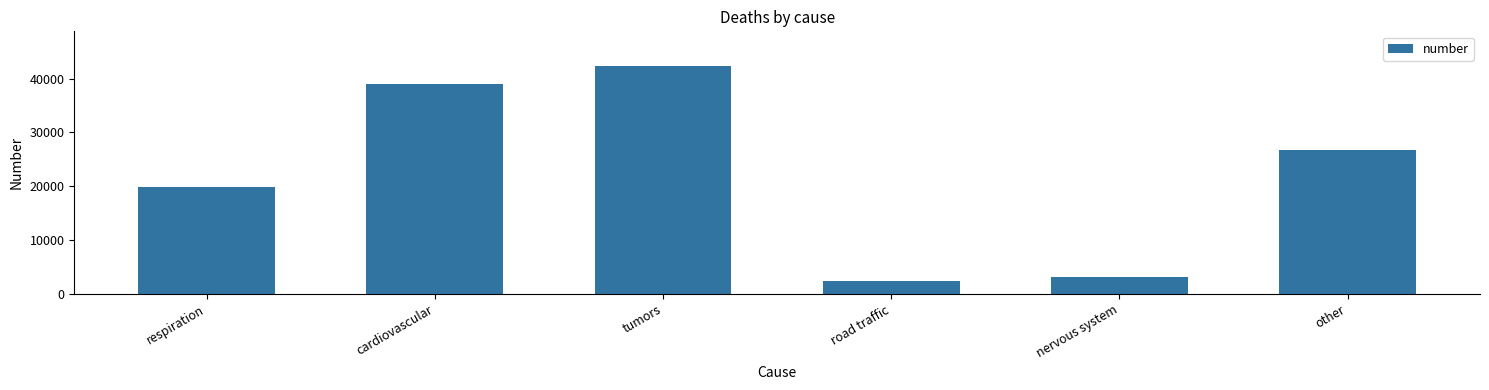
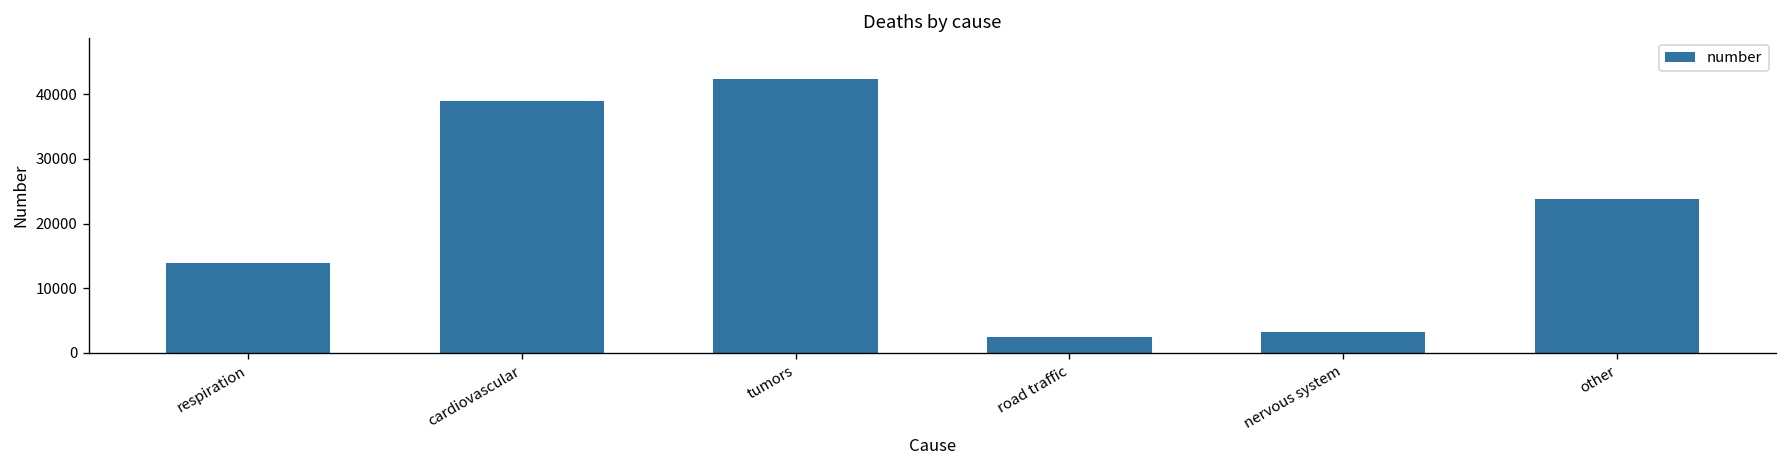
respiration: 20000 -> 14000
other: 27000 -> 24000
